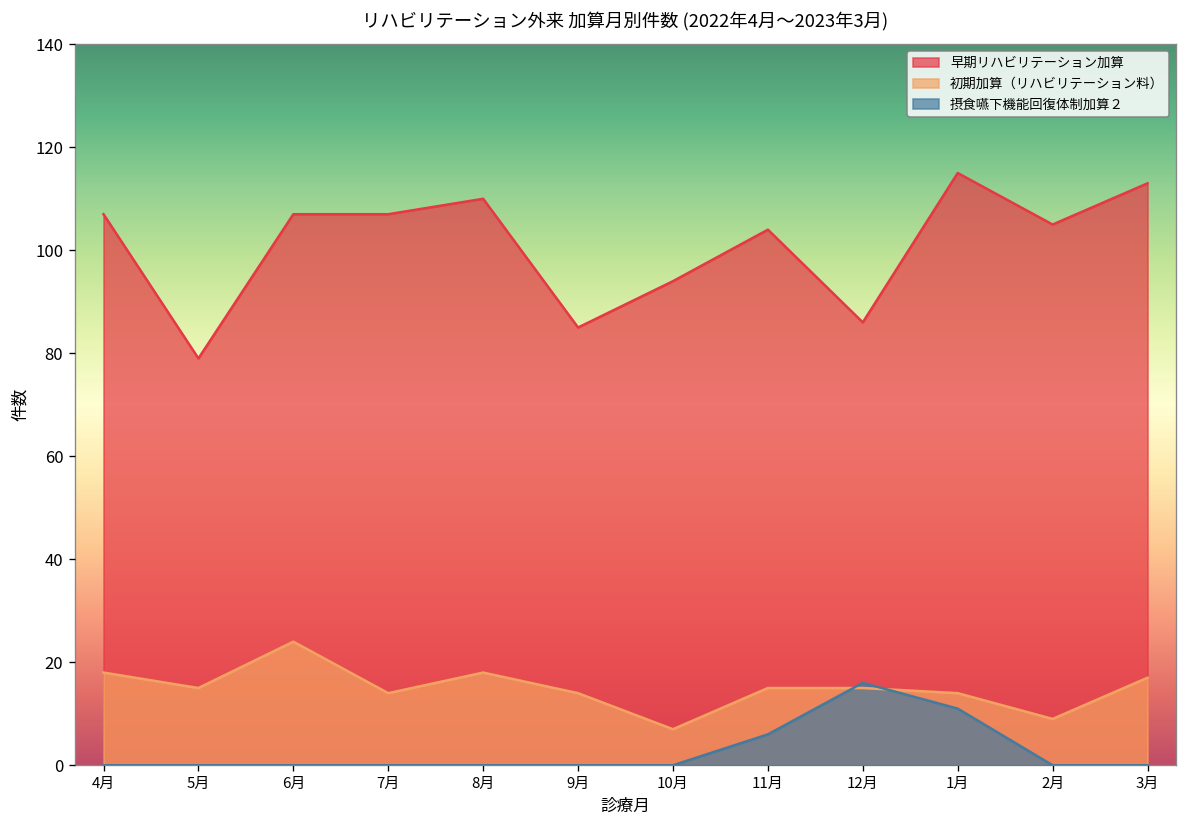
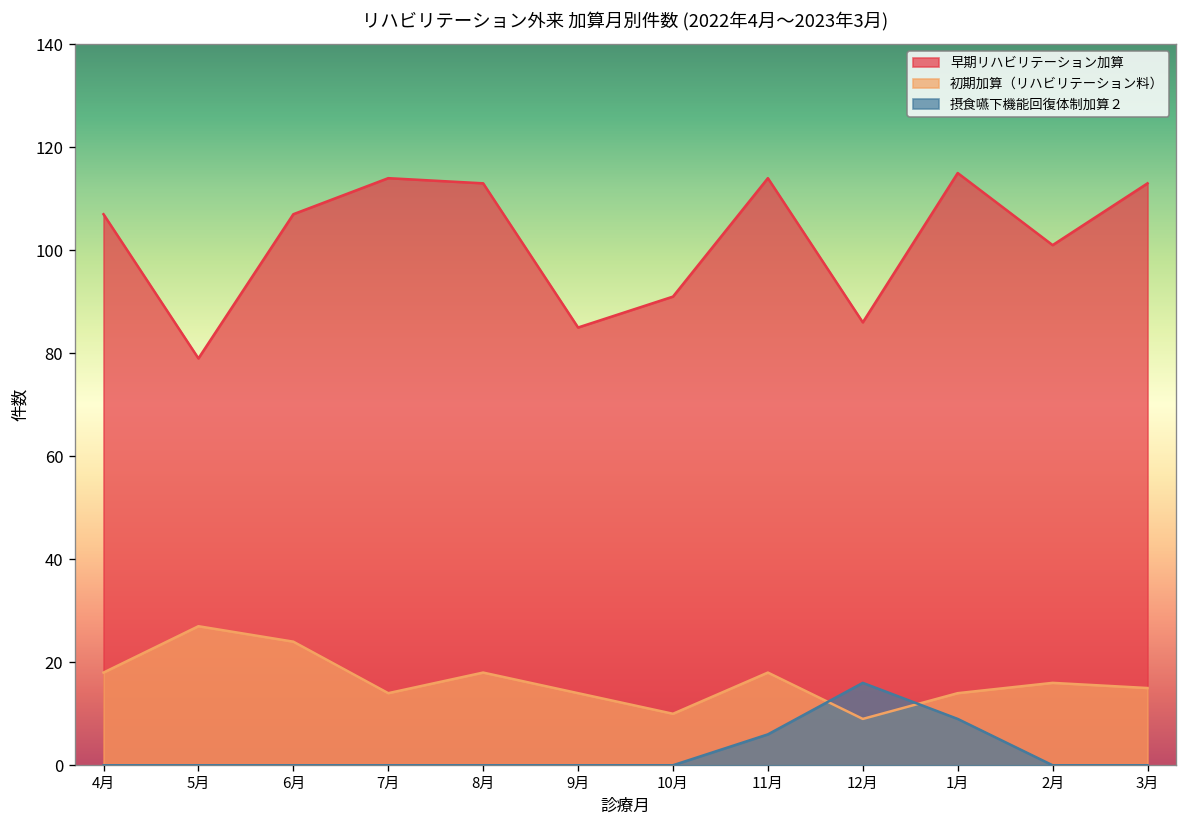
初期加算（リハビリテーション料）, 5月: 15 -> 27
早期リハビリテーション加算, 7月: 107 -> 114
早期リハビリテーション加算, 8月: 110 -> 113
早期リハビリテーション加算, 10月: 94 -> 91
初期加算（リハビリテーション料）, 10月: 7 -> 10
早期リハビリテーション加算, 11月: 104 -> 114
初期加算（リハビリテーション料）, 11月: 15 -> 18
初期加算（リハビリテーション料）, 12月: 15 -> 9
摂食嚥下機能回復体制加算２, 1月: 11 -> 9
早期リハビリテーション加算, 2月: 105 -> 101
初期加算（リハビリテーション料）, 2月: 9 -> 16
初期加算（リハビリテーション料）, 3月: 17 -> 15
